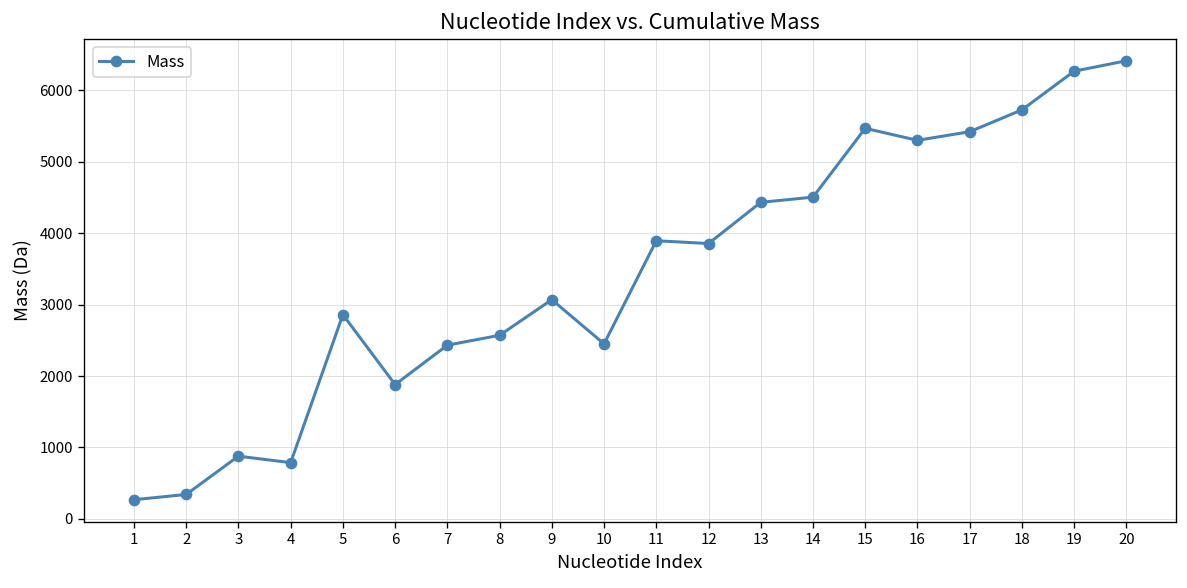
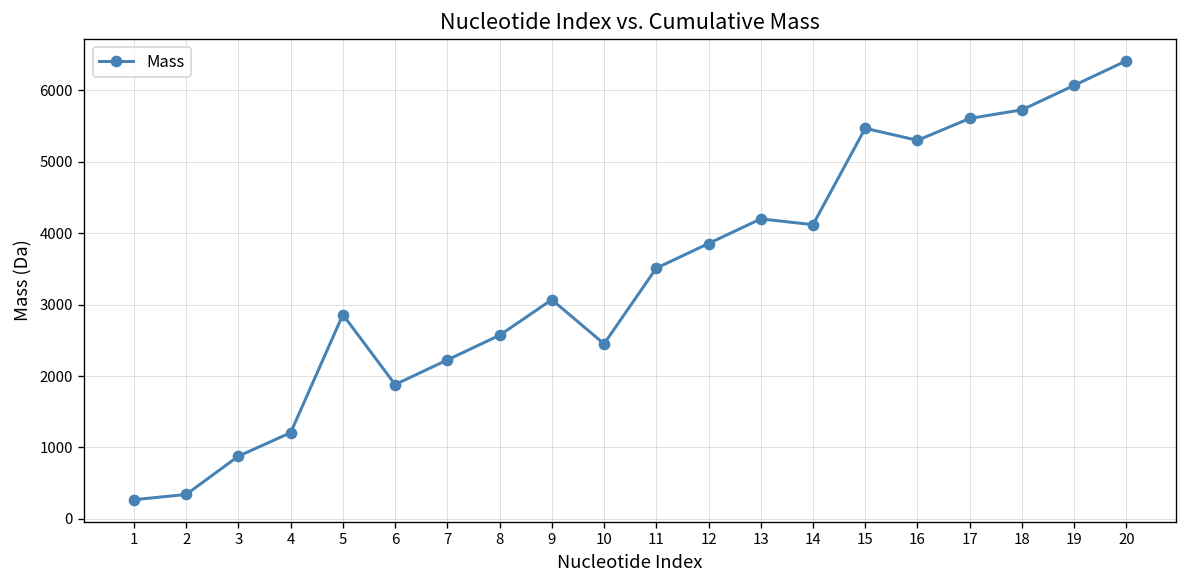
4: 800 -> 1200
7: 2400 -> 2200
11: 3900 -> 3500
13: 4400 -> 4200
14: 4500 -> 4100
17: 5400 -> 5600
19: 6300 -> 6100
